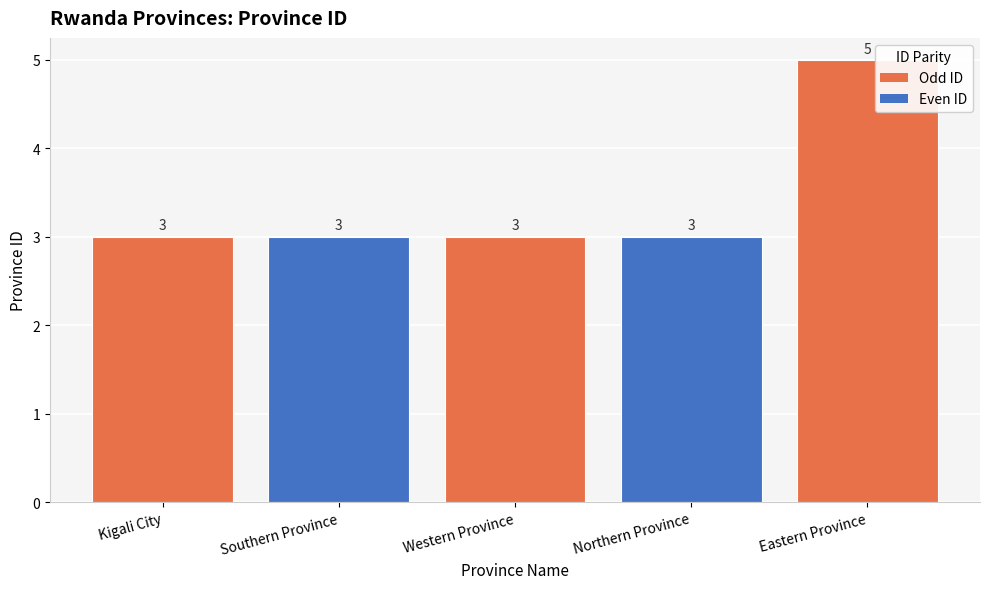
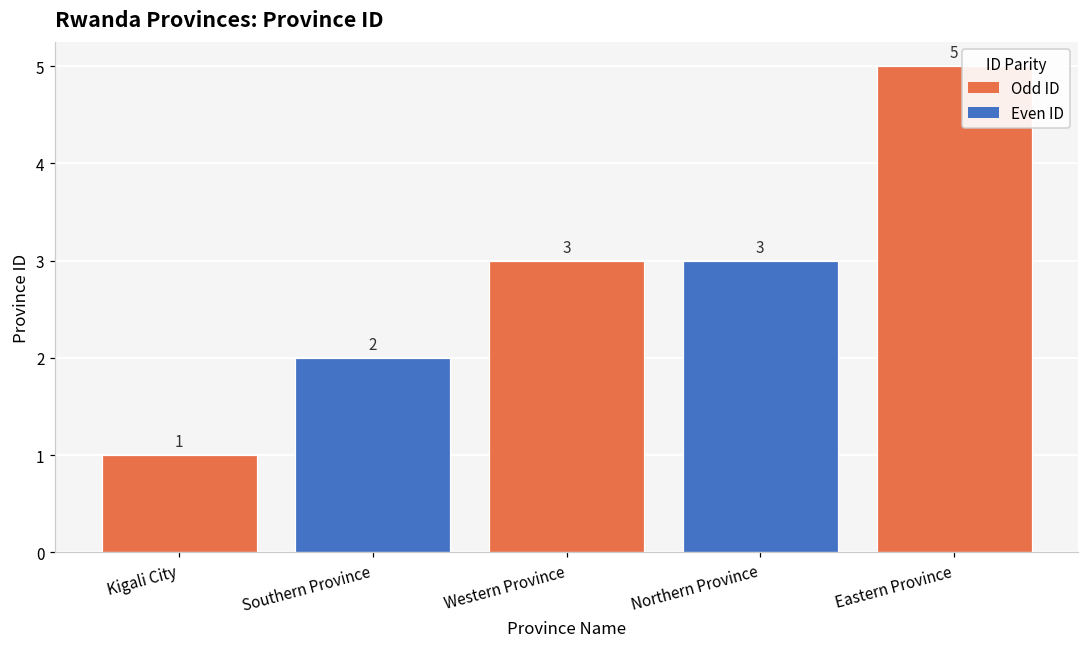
Kigali City: 3 -> 1
Southern Province: 3 -> 2
